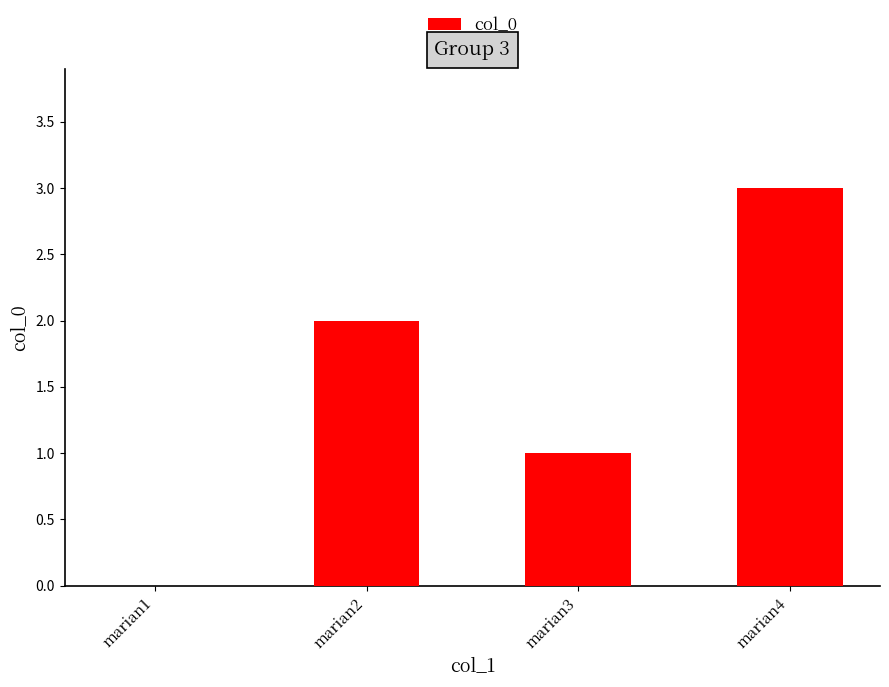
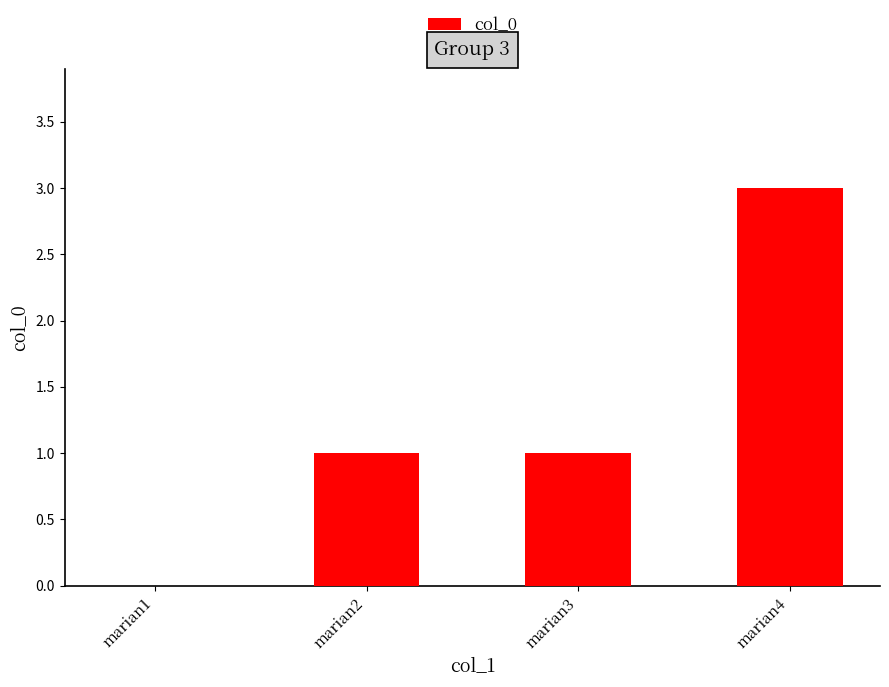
marian2: 2 -> 1
